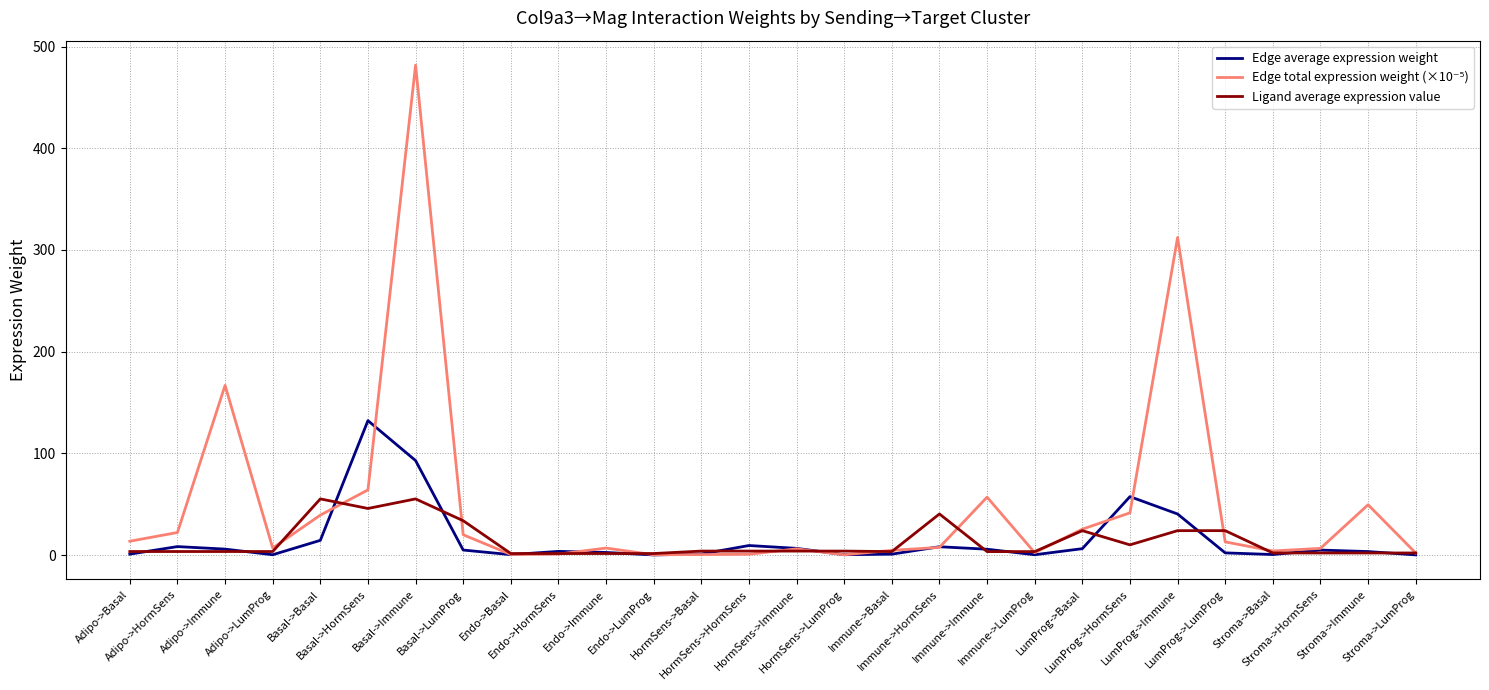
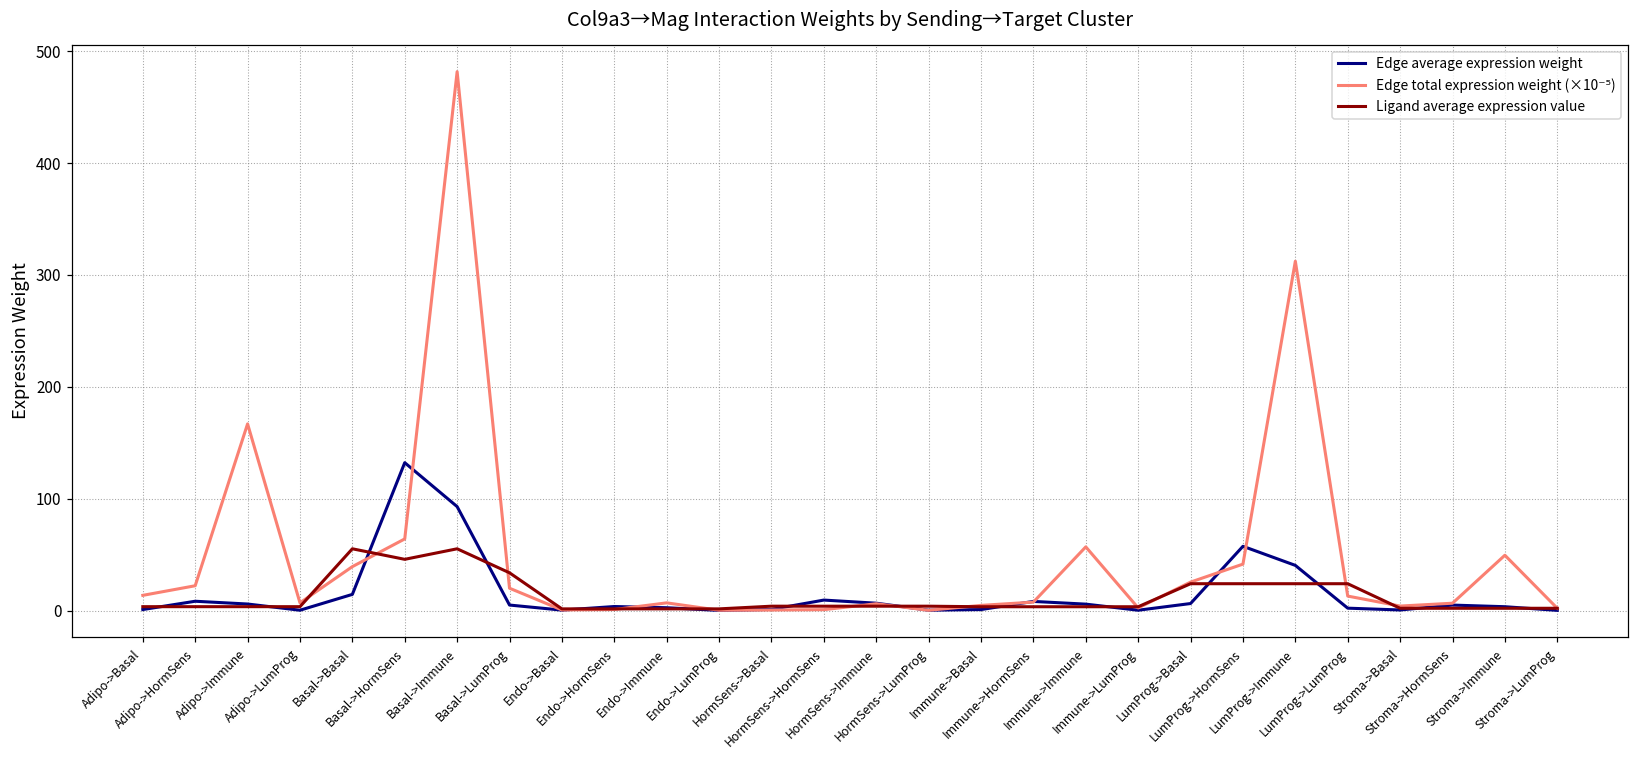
Ligand average expression value, Immune->HormSens: 40 -> 3
Ligand average expression value, LumProg->HormSens: 10 -> 24
